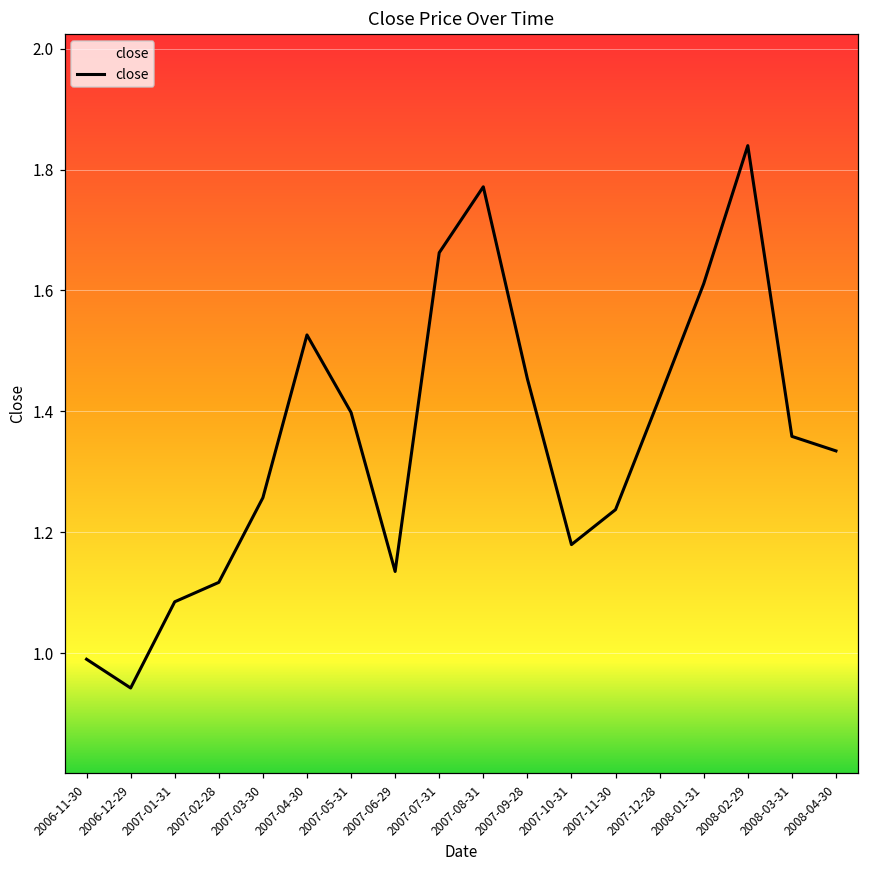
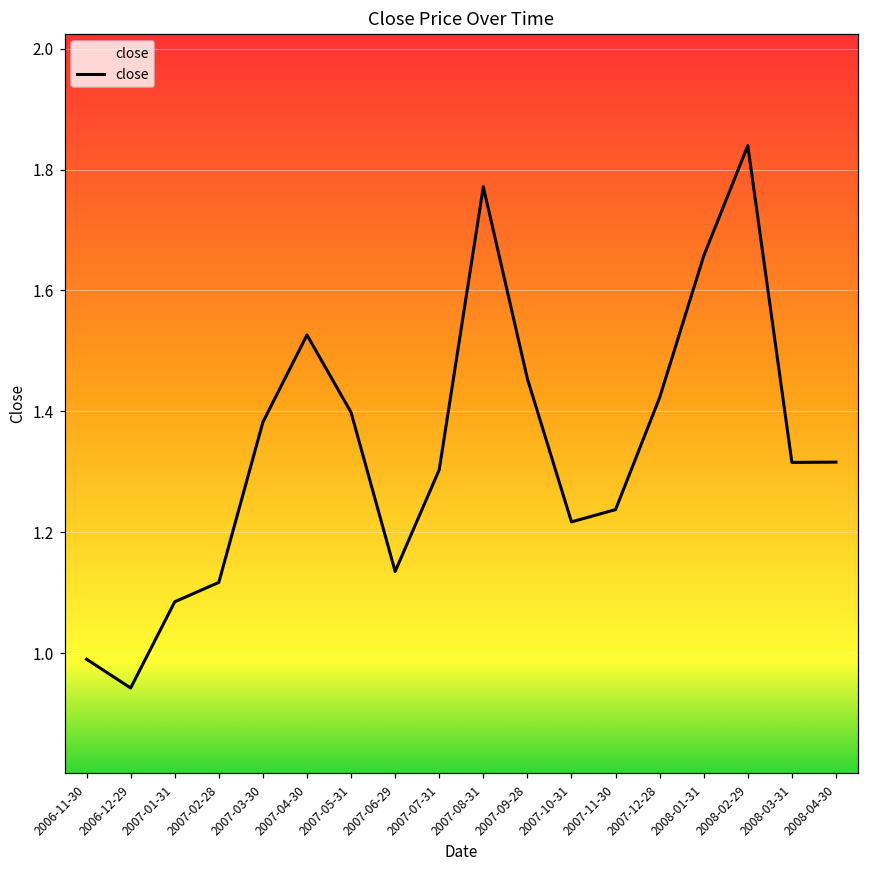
2007-03-30: 1.26 -> 1.38
2007-07-31: 1.66 -> 1.30
2007-10-31: 1.18 -> 1.22
2008-01-31: 1.61 -> 1.66
2008-03-31: 1.36 -> 1.32
2008-04-30: 1.33 -> 1.32
